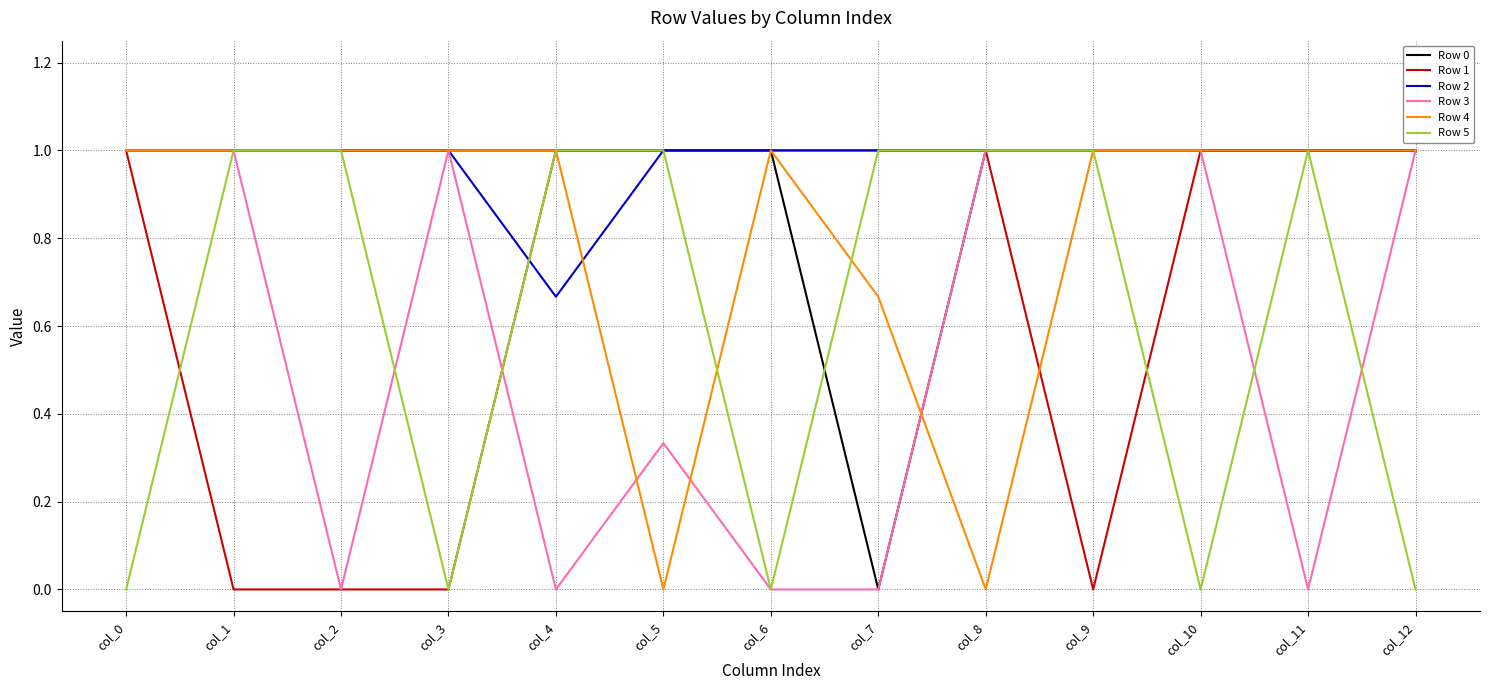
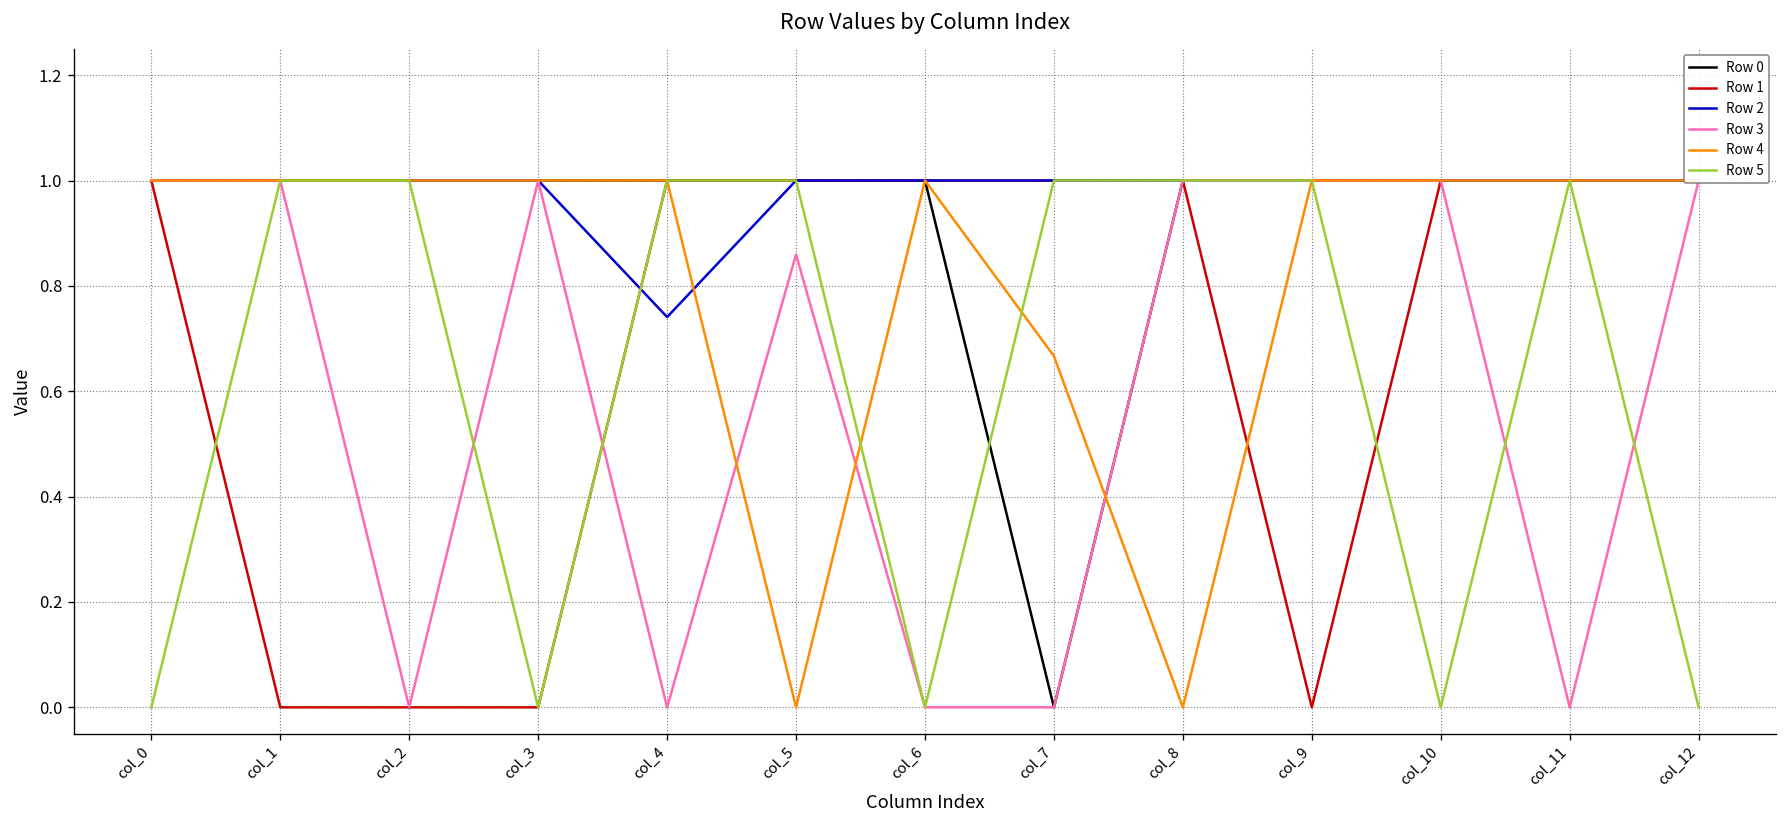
Row 2, col_4: 0.67 -> 0.74
Row 3, col_5: 0.33 -> 0.86
